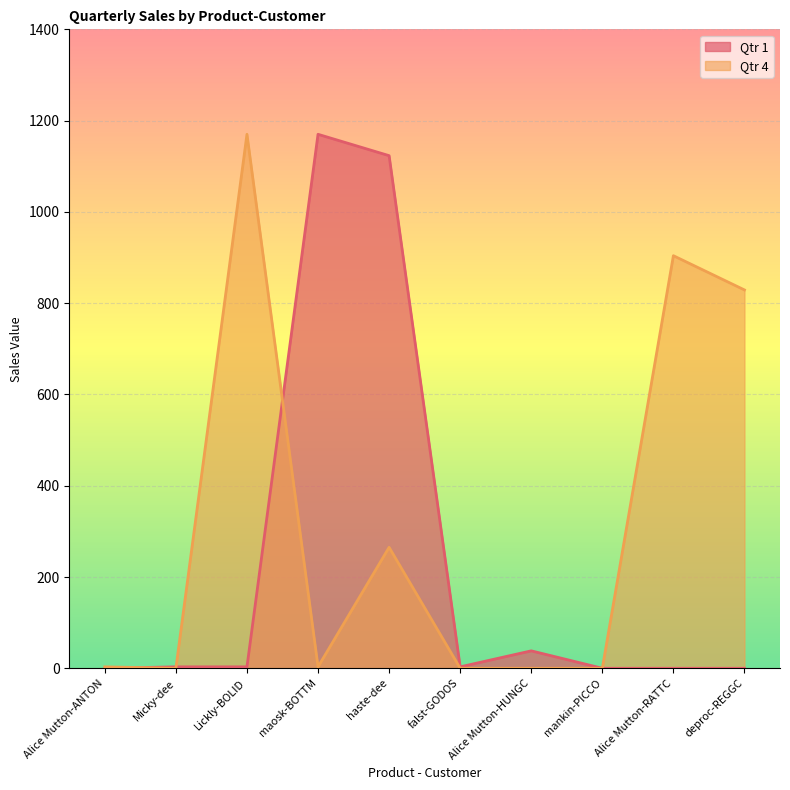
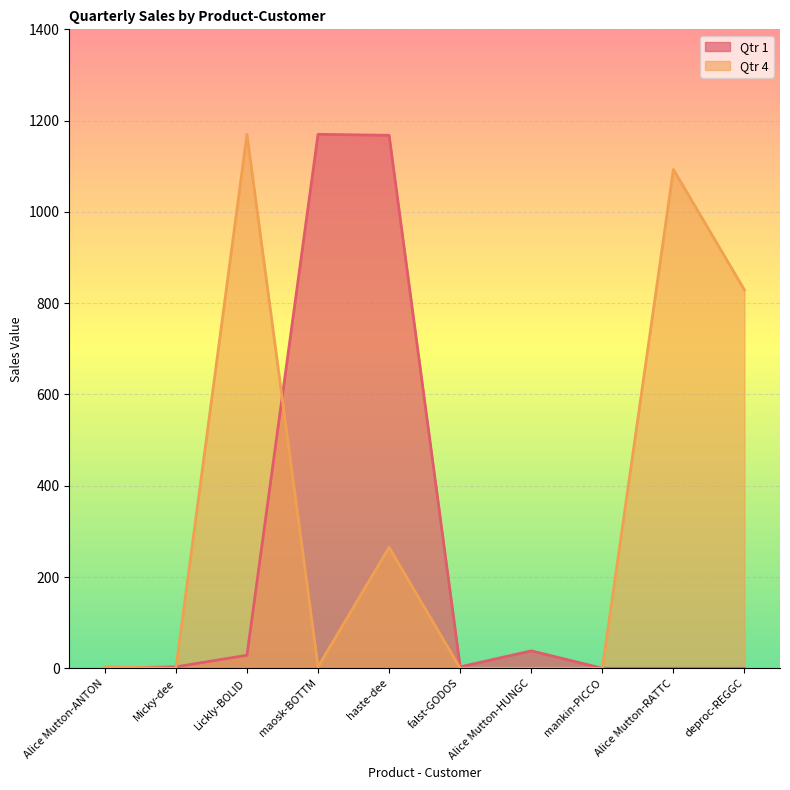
Qtr 1, Lickly-BOLID: 0 -> 30
Qtr 1, haste-dee: 1120 -> 1170
Qtr 4, Alice Mutton-RATTC: 900 -> 1090
